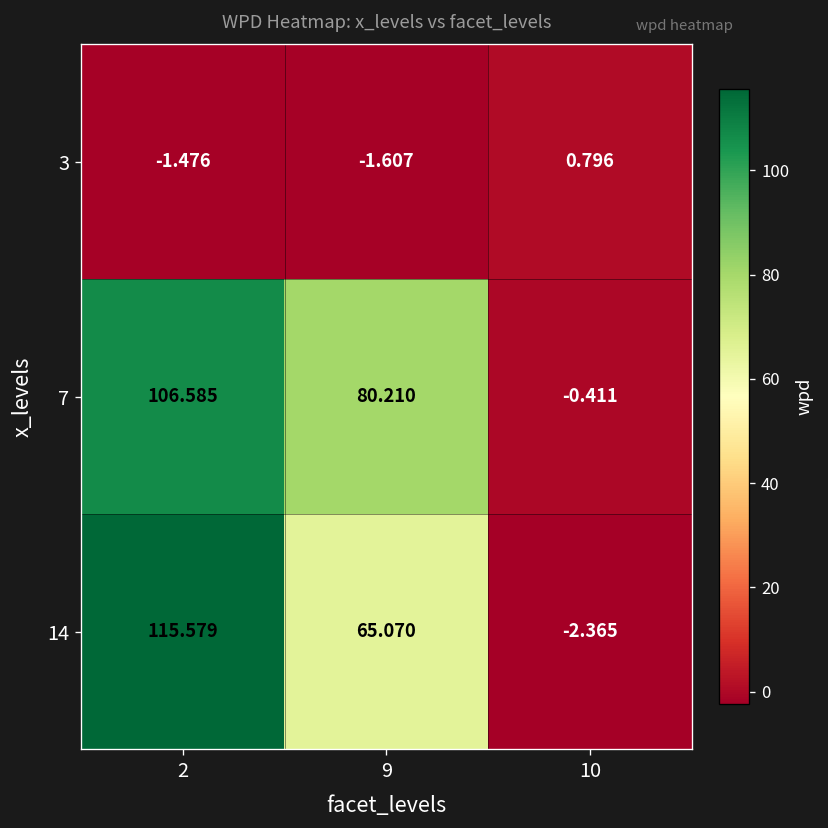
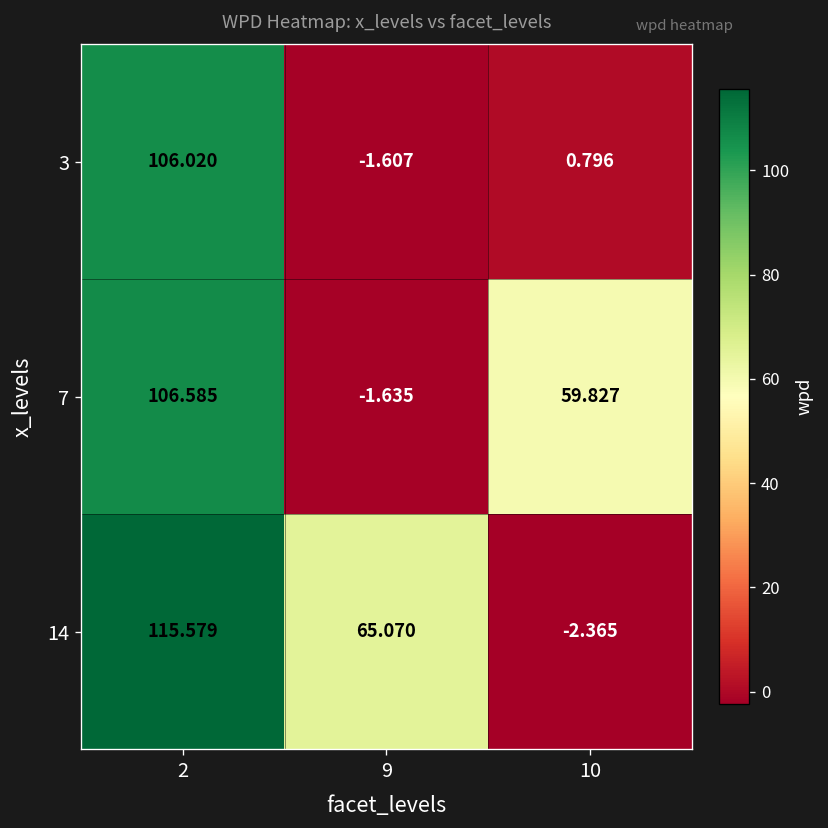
3, 2: -1.476 -> 106.020
7, 9: 80.210 -> -1.635
7, 10: -0.411 -> 59.827
